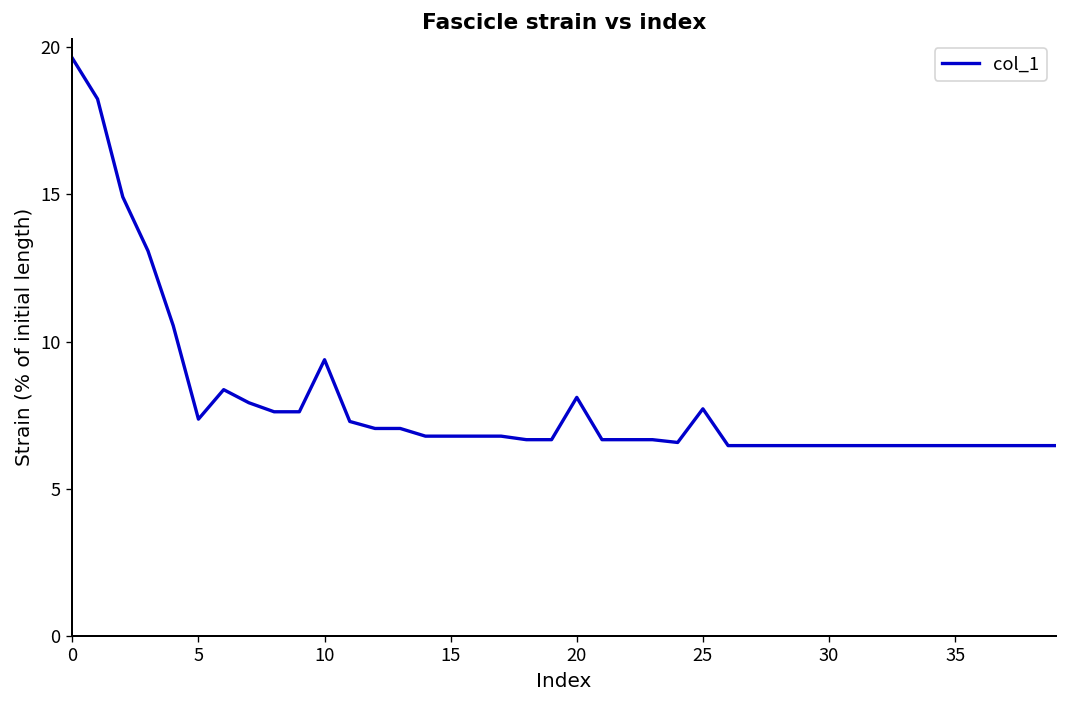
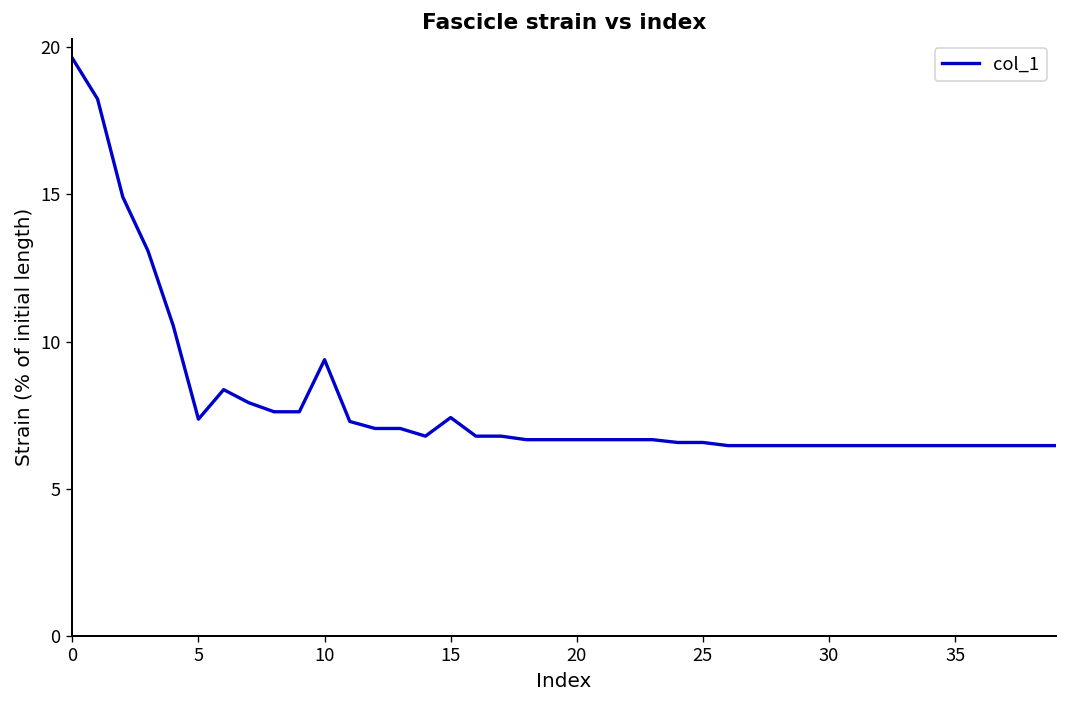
15: 6.8 -> 7.4
20: 8.1 -> 6.7
25: 7.7 -> 6.6
